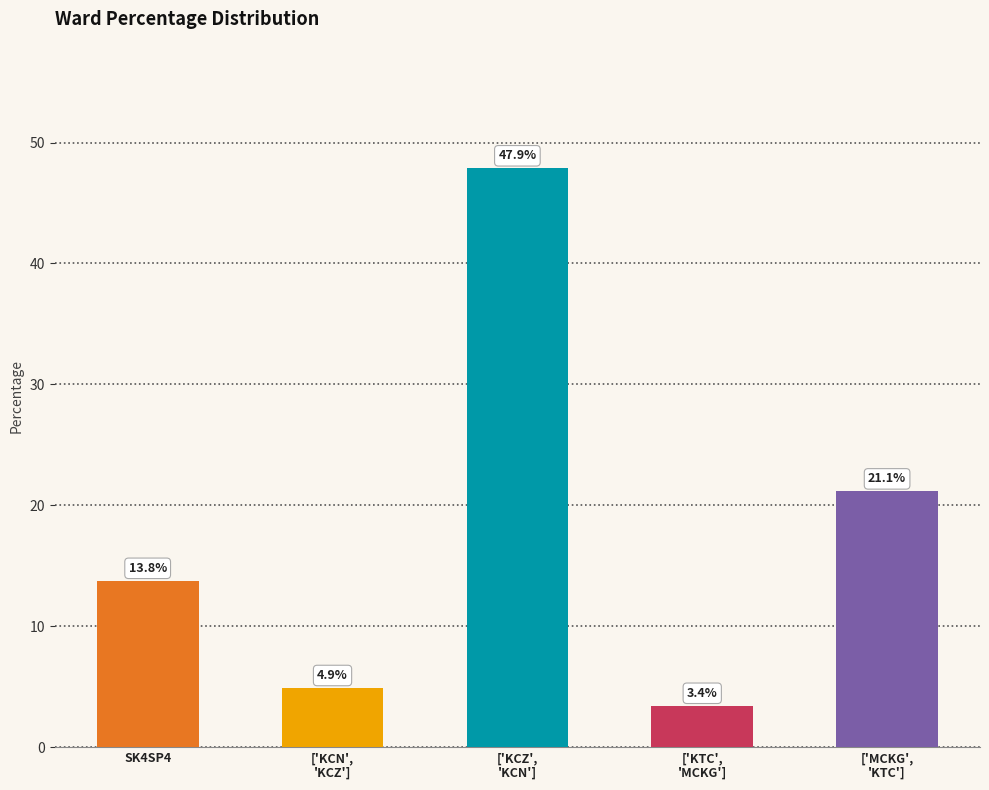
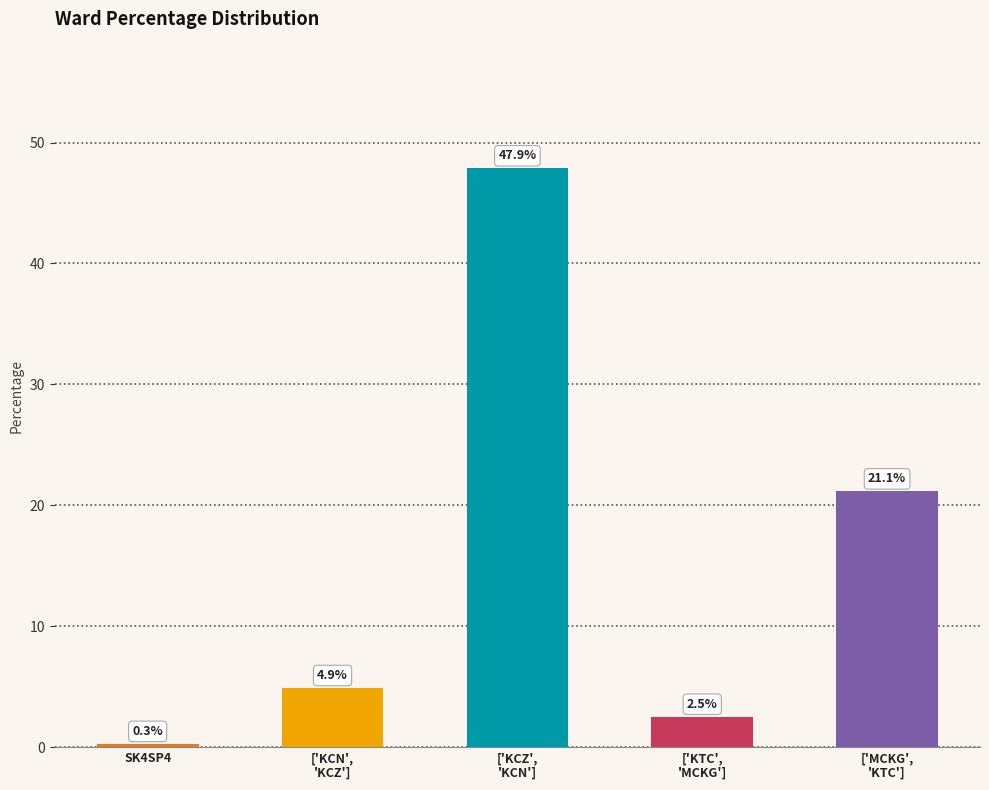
SK4SP4: 13.8% -> 0.3%
['KTC', 'MCKG']: 3.4% -> 2.5%
